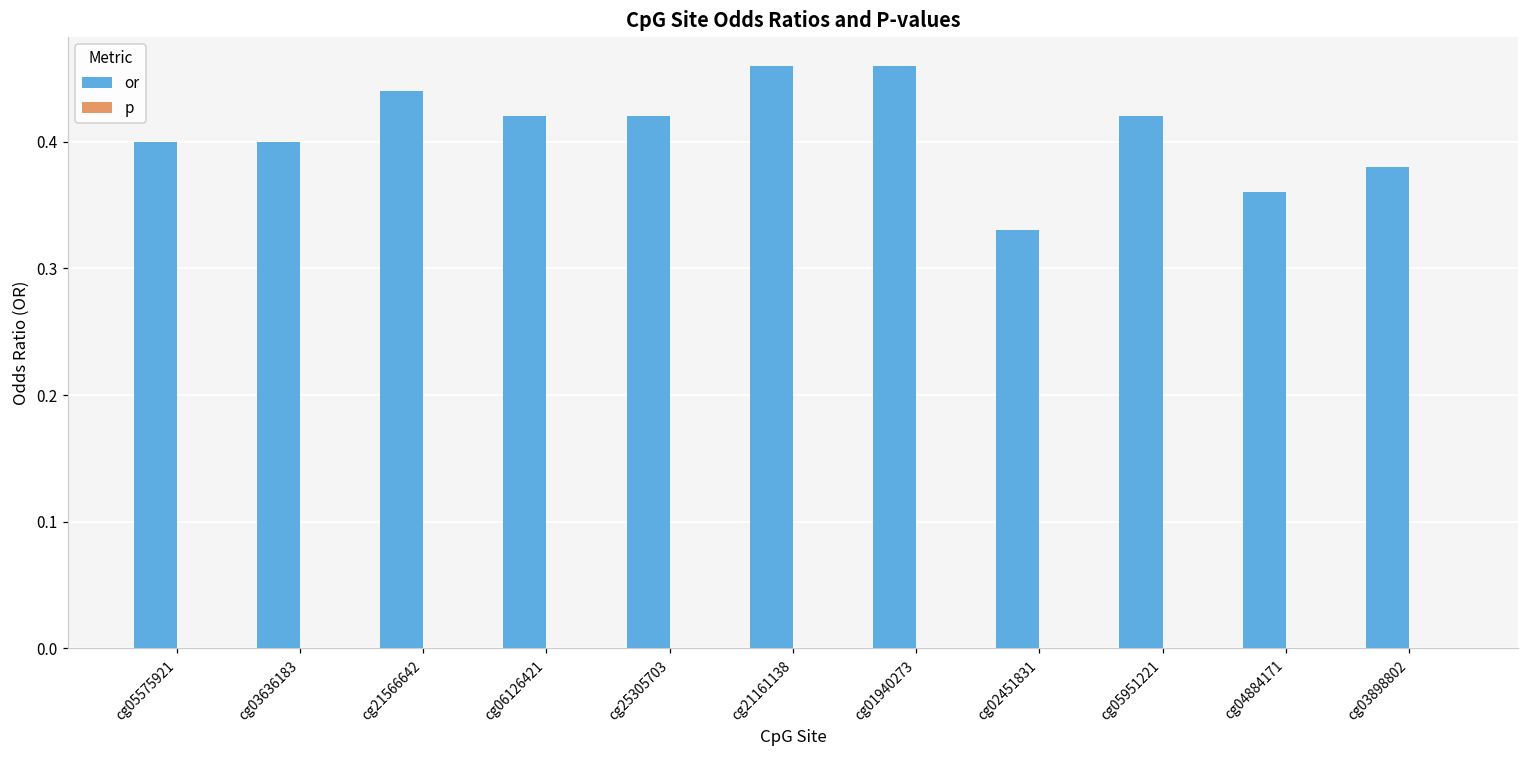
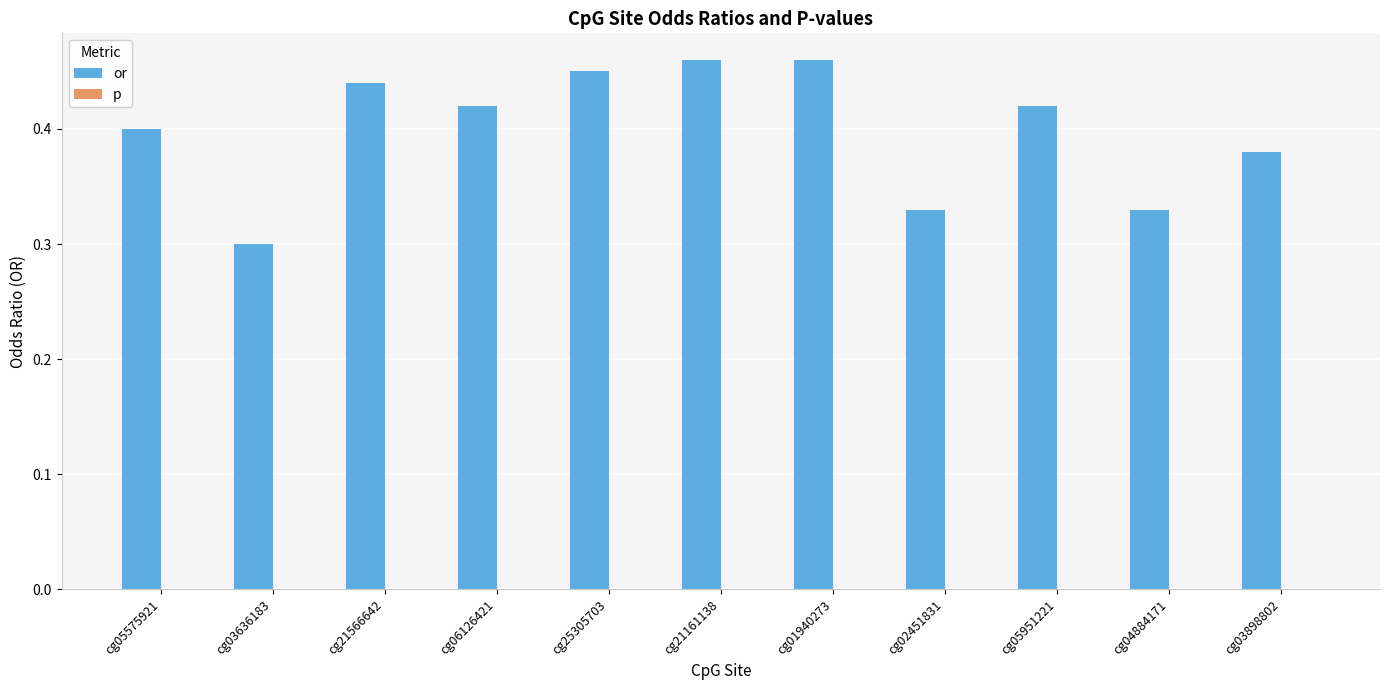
or, cg03636183: 0.4 -> 0.3
or, cg25305703: 0.42 -> 0.45
or, cg04884171: 0.36 -> 0.33
